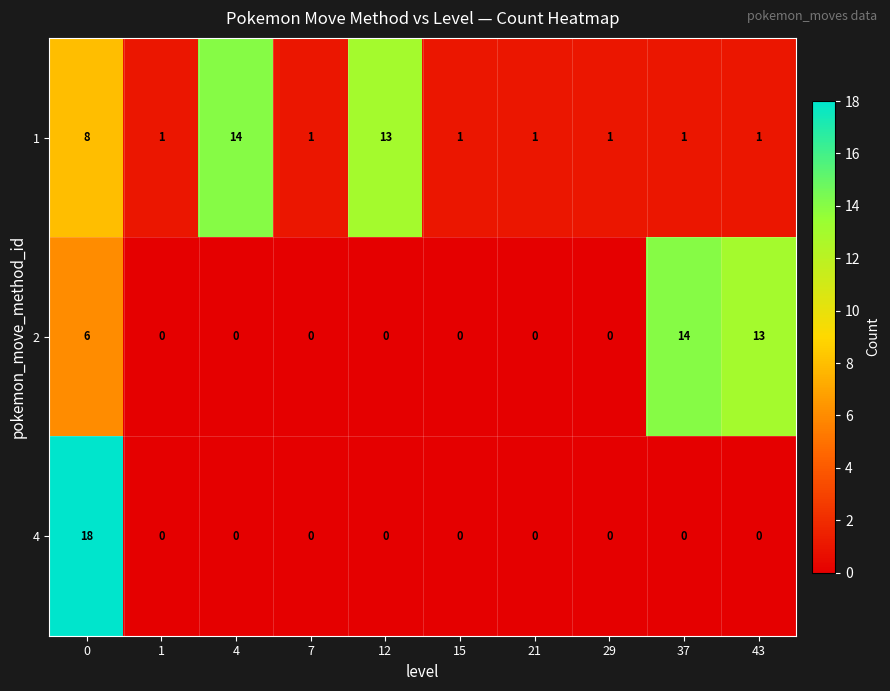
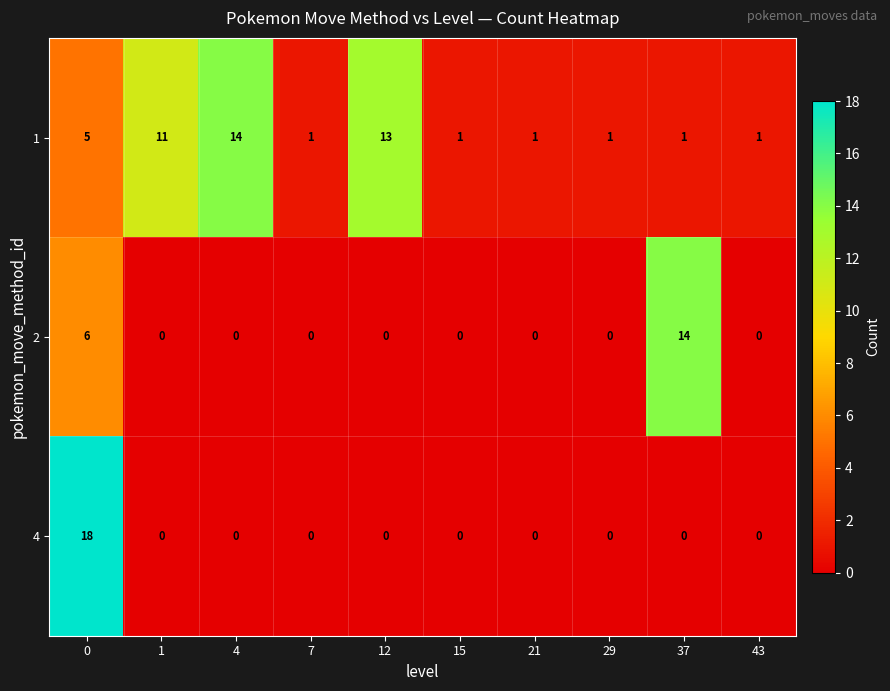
1, 0: 8 -> 5
1, 1: 1 -> 11
2, 43: 13 -> 0
